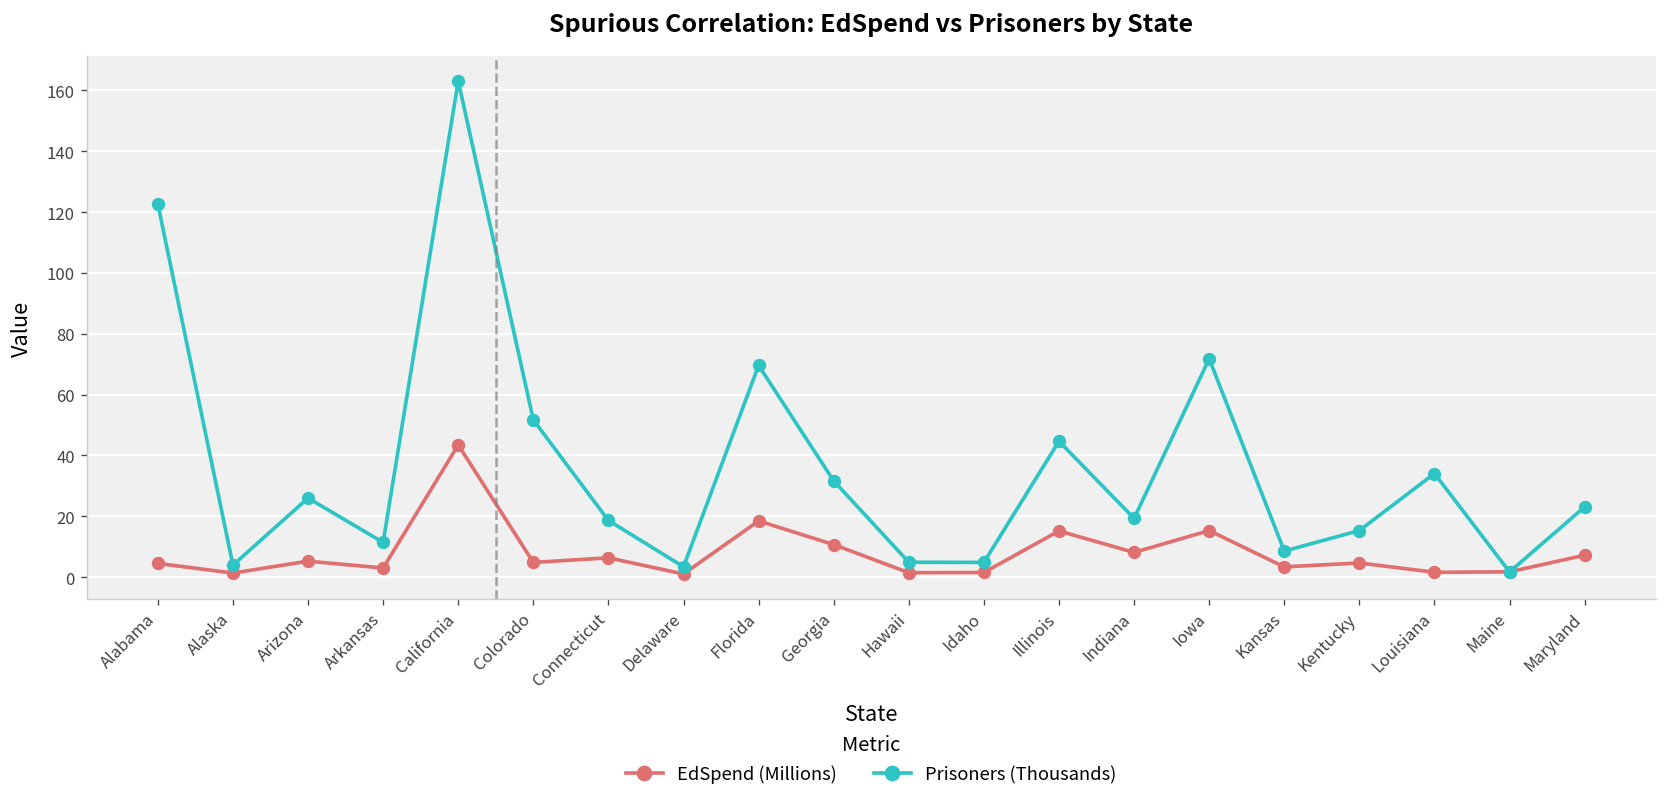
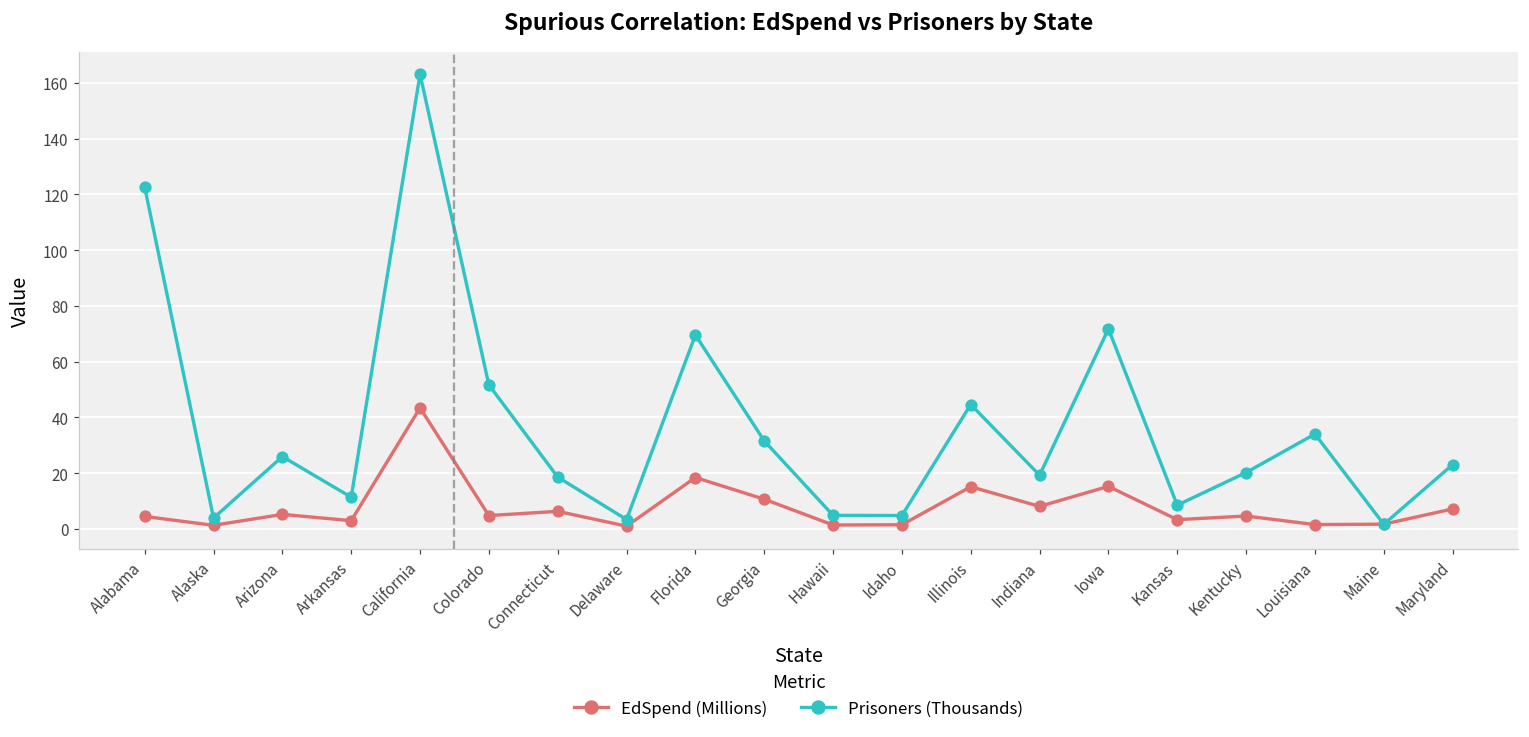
Prisoners (Thousands), Kentucky: 15 -> 20
